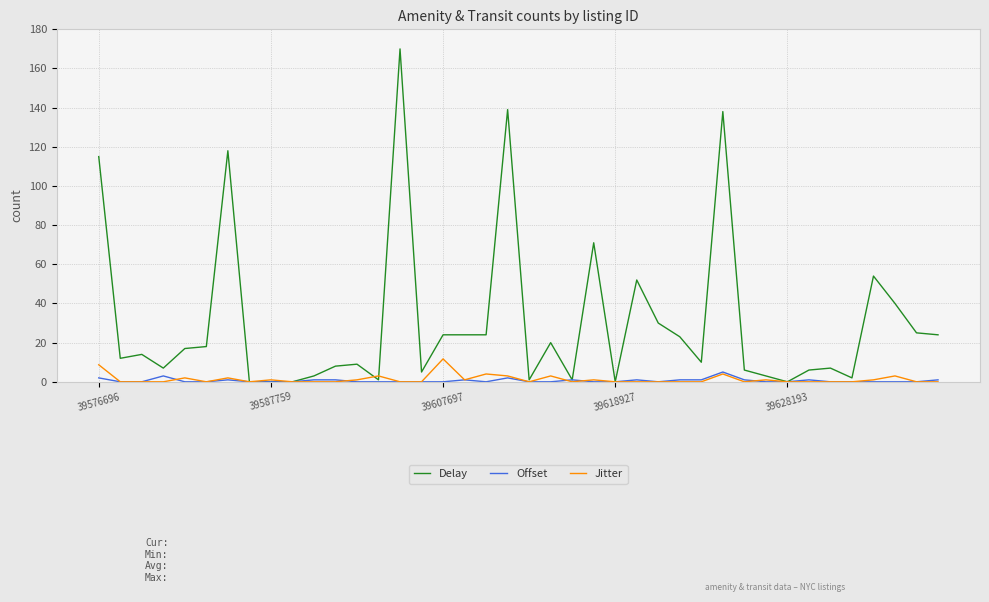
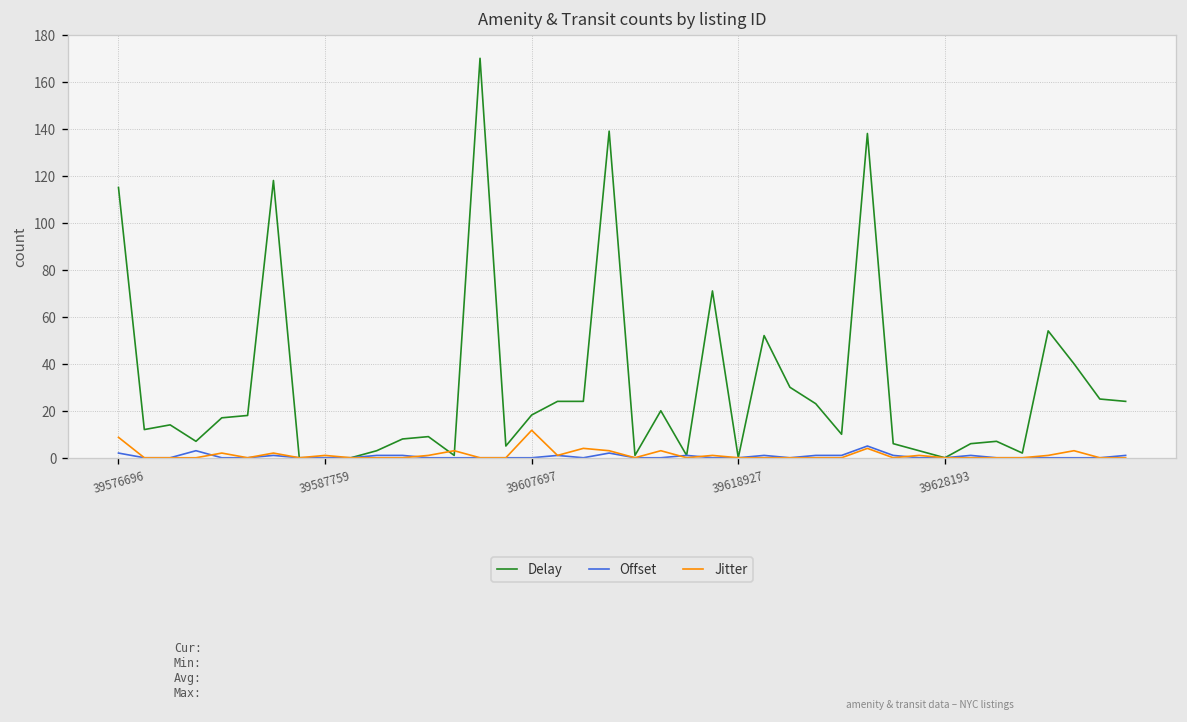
Delay, 39607697: 24 -> 18
